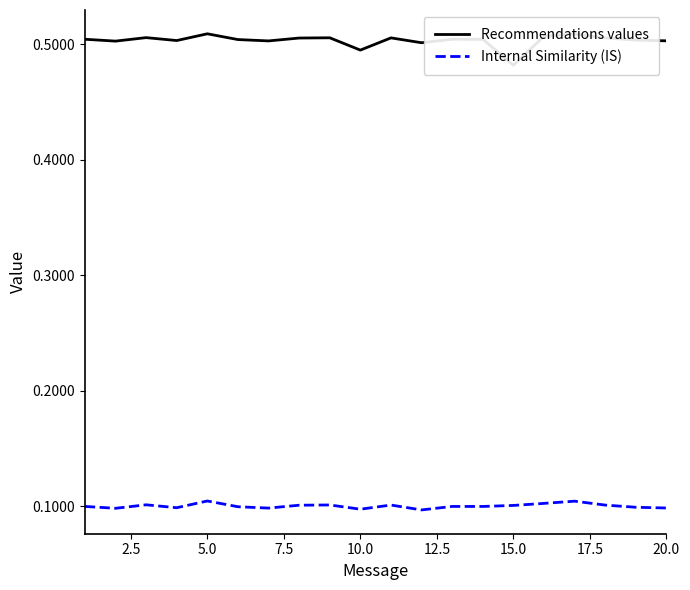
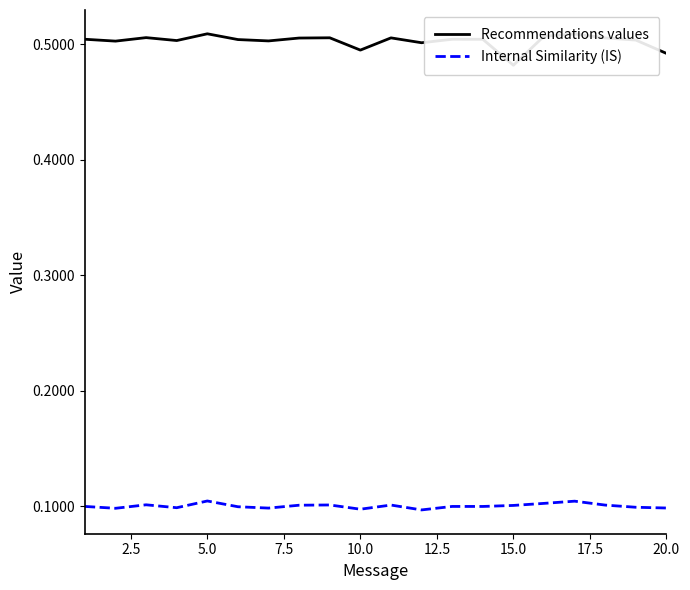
Recommendations values, 20.0: 0.503 -> 0.492
